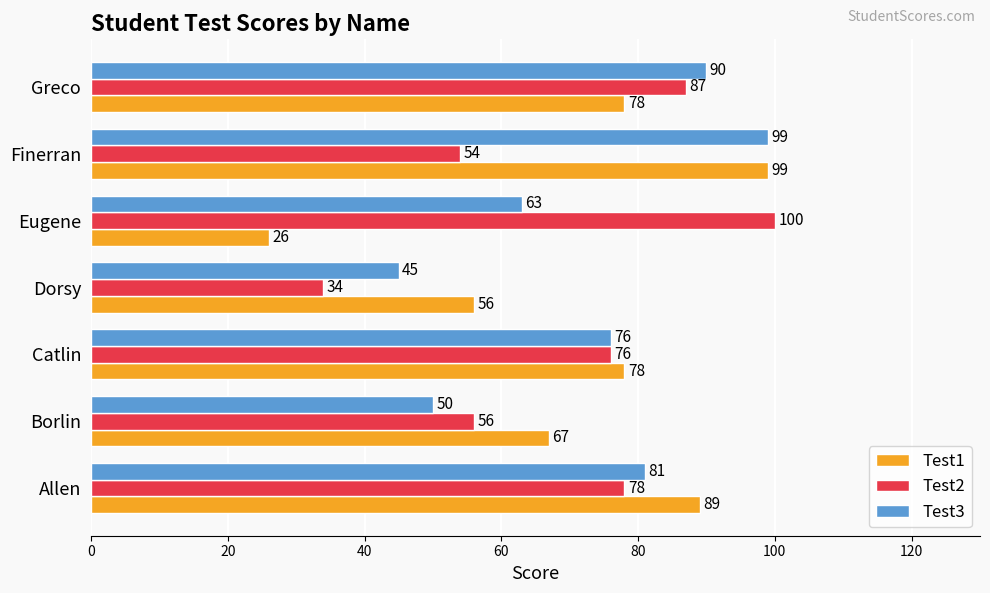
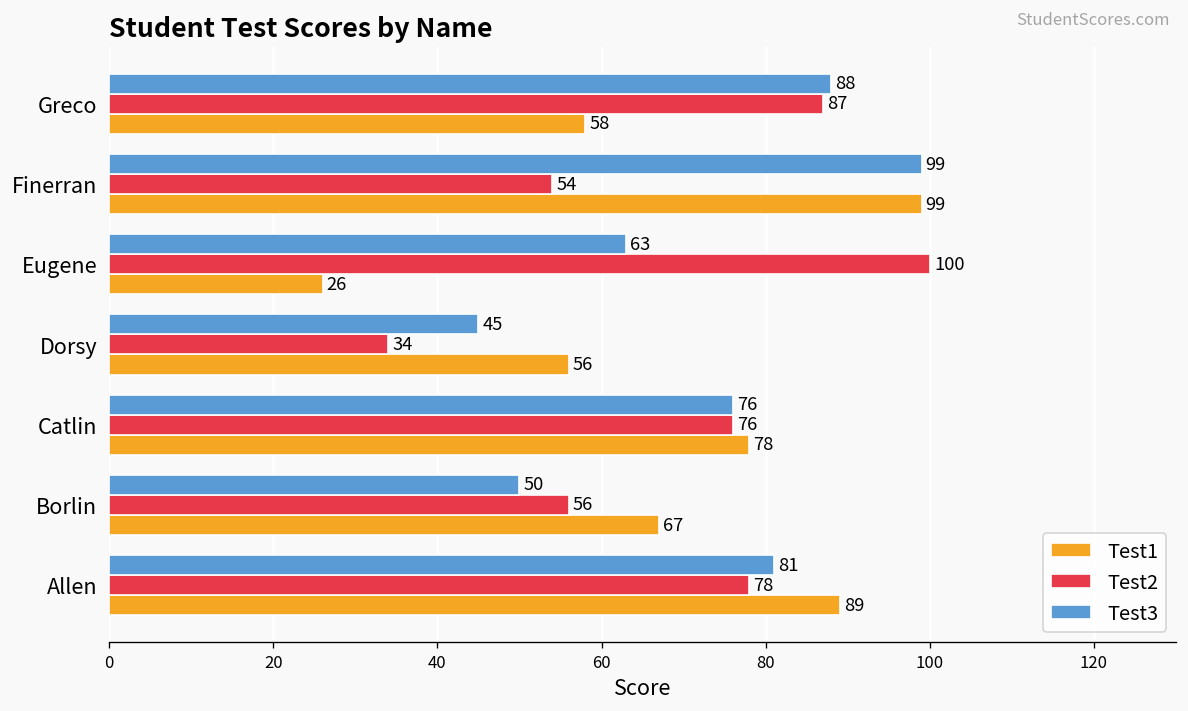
Test3, Greco: 90 -> 88
Test1, Greco: 78 -> 58
